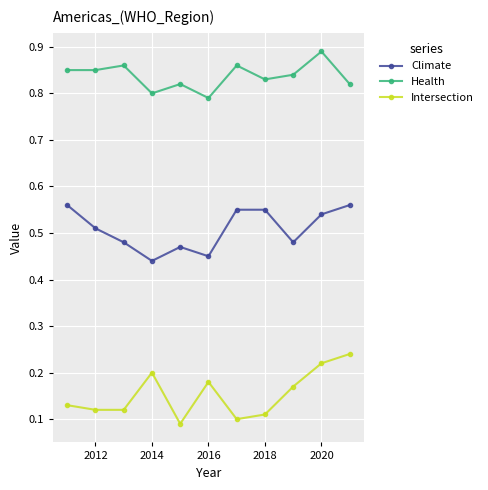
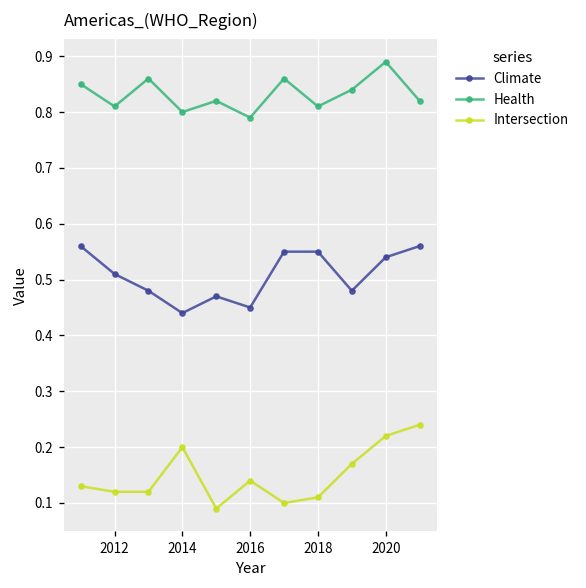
Health, 2012: 0.85 -> 0.81
Intersection, 2016: 0.18 -> 0.14
Health, 2018: 0.83 -> 0.81
